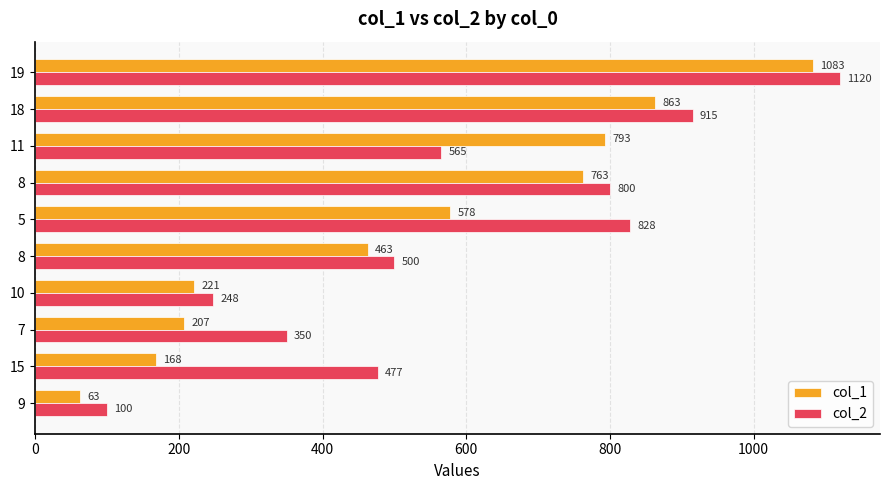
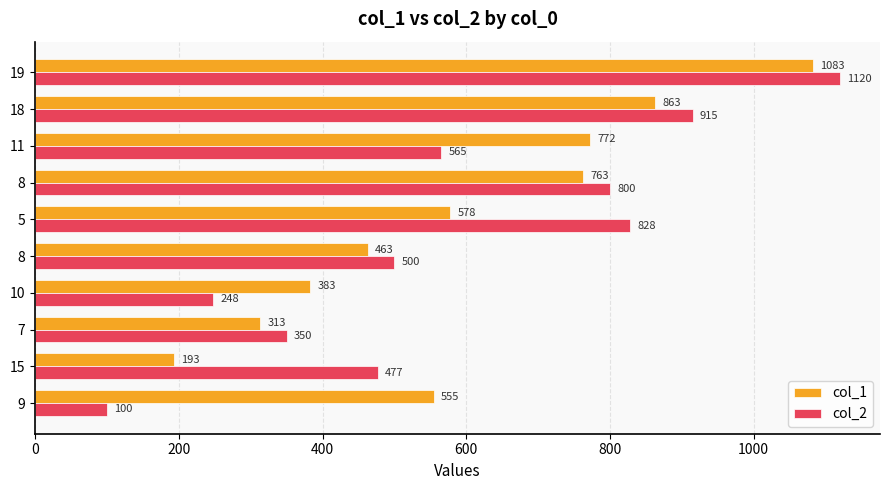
col_1, 11: 793 -> 772
col_1, 10: 221 -> 383
col_1, 7: 207 -> 313
col_1, 15: 168 -> 193
col_1, 9: 63 -> 555
